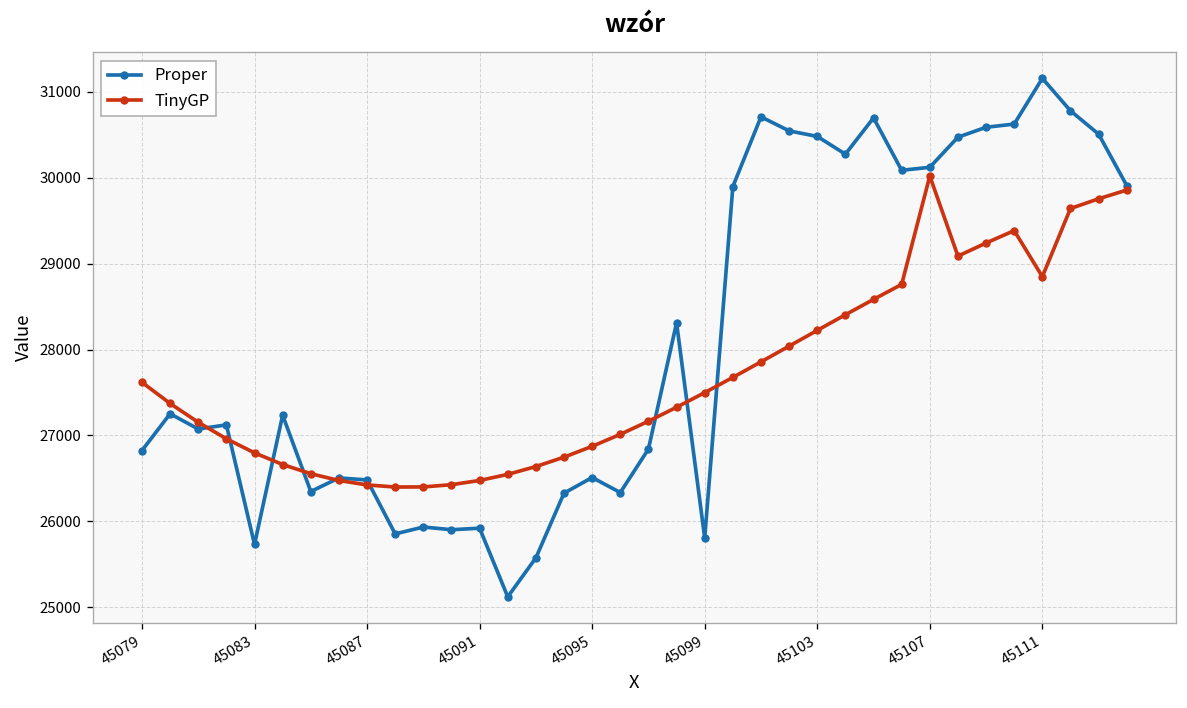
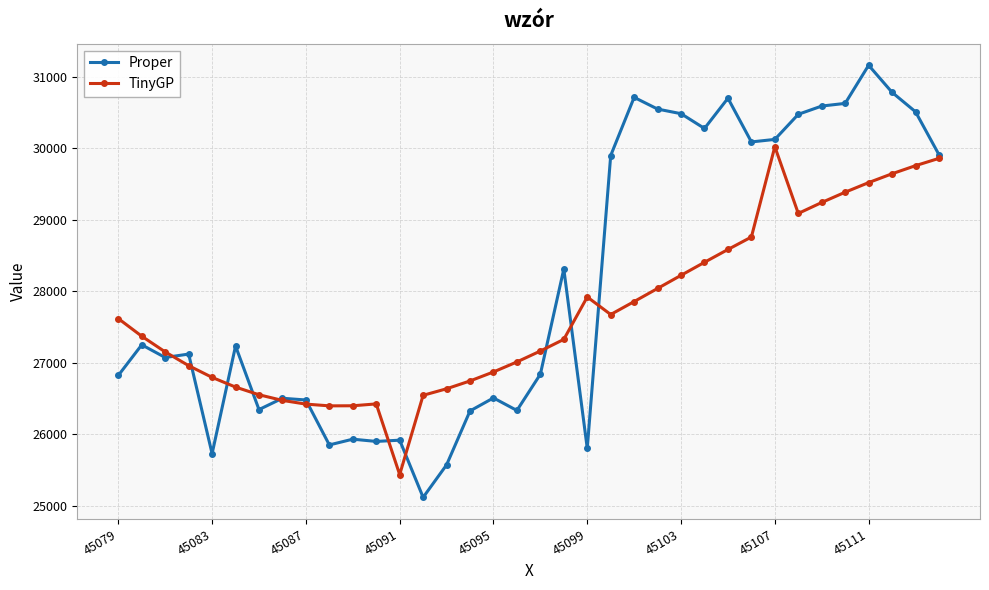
TinyGP, 45091: 26500 -> 25400
TinyGP, 45099: 27500 -> 27900
TinyGP, 45111: 28800 -> 29500
